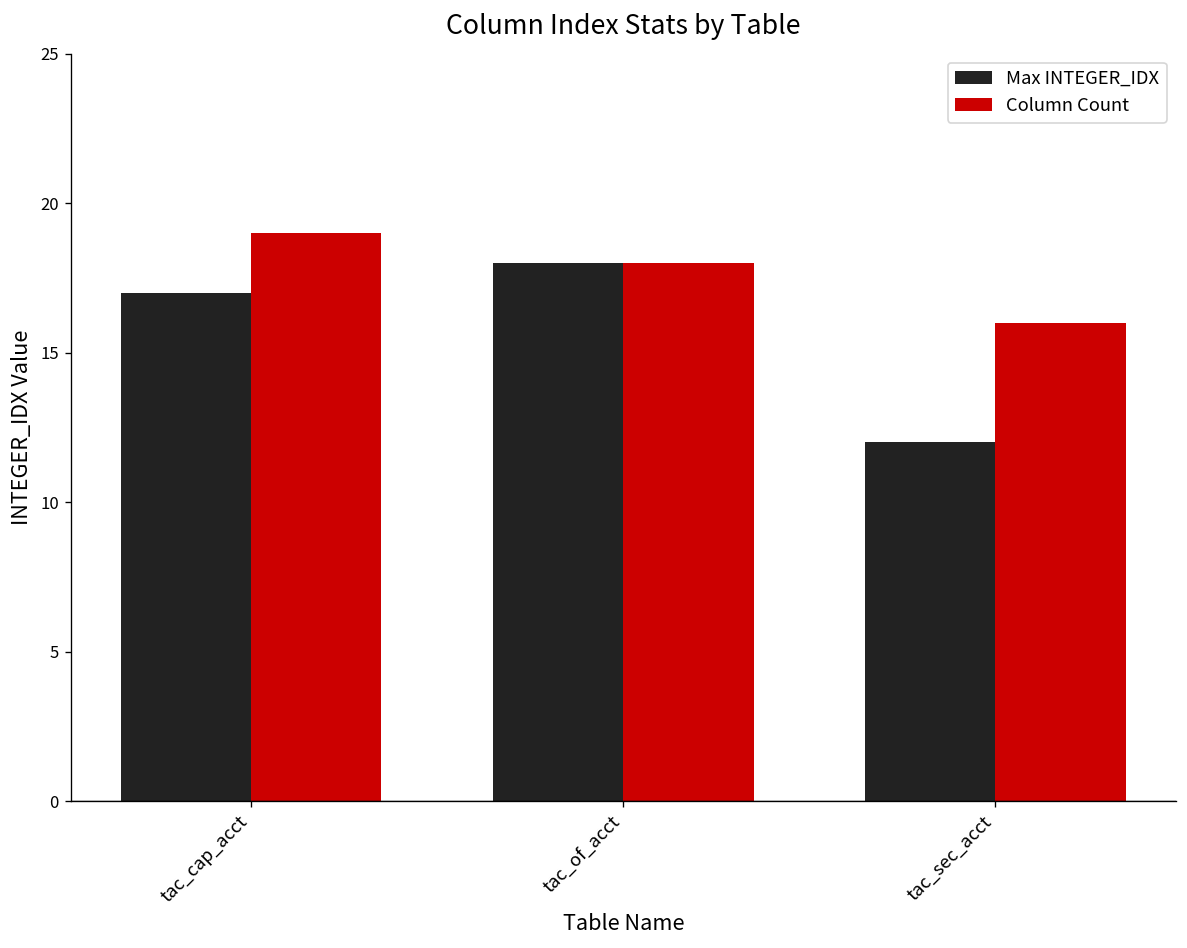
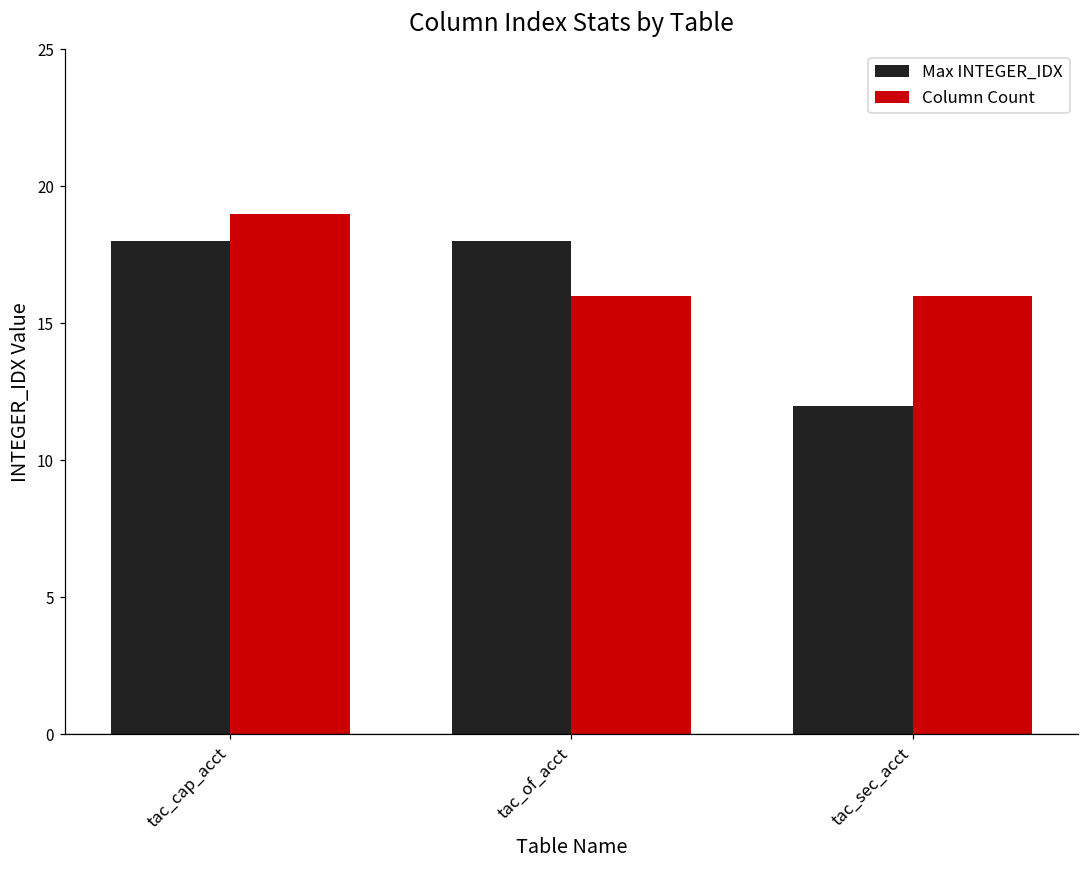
Max INTEGER_IDX, tac_cap_acct: 17 -> 18
Column Count, tac_of_acct: 18 -> 16
